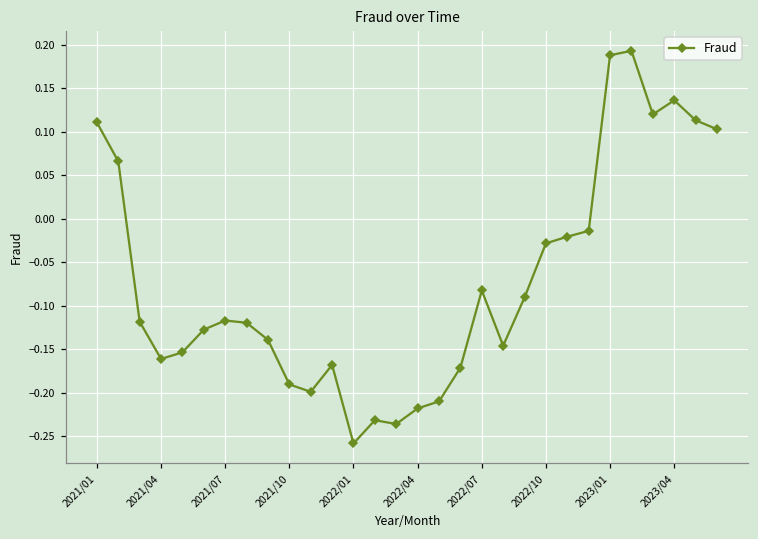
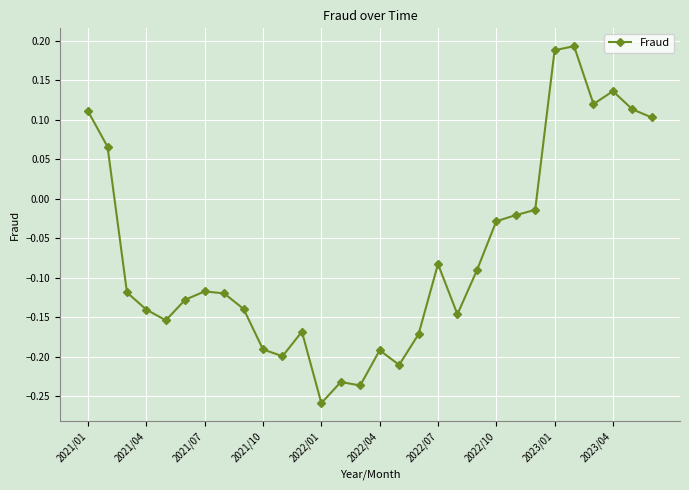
2021/04: -0.16 -> -0.14
2022/04: -0.22 -> -0.19
